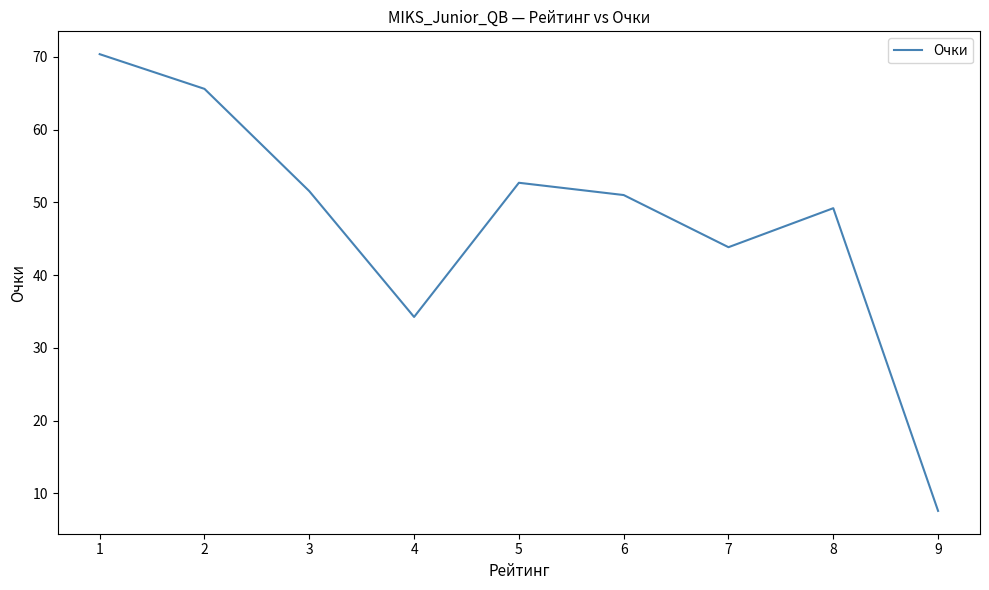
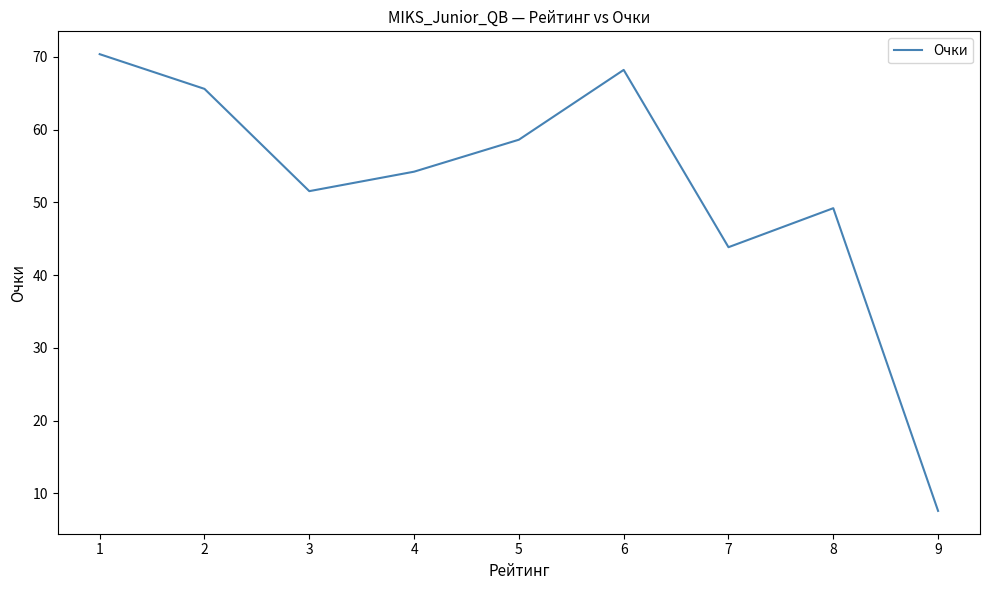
4: 34 -> 54
5: 53 -> 59
6: 51 -> 68
